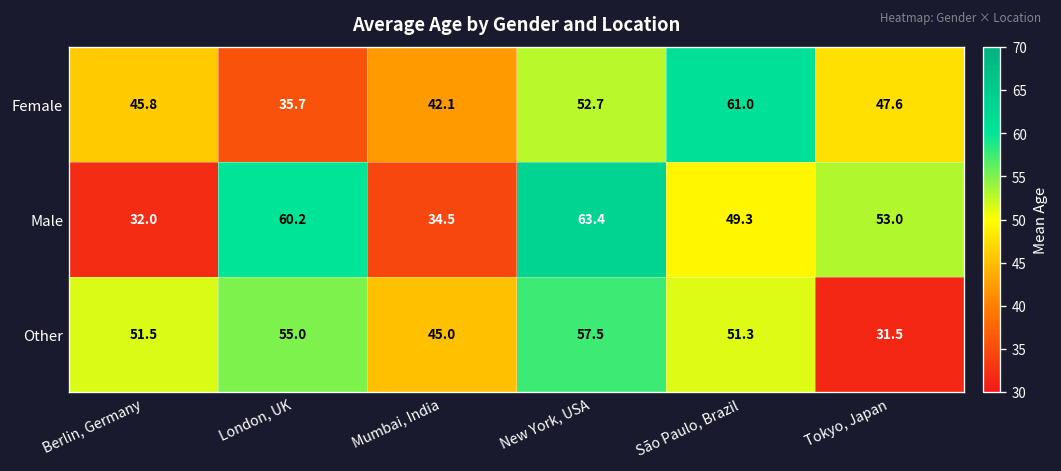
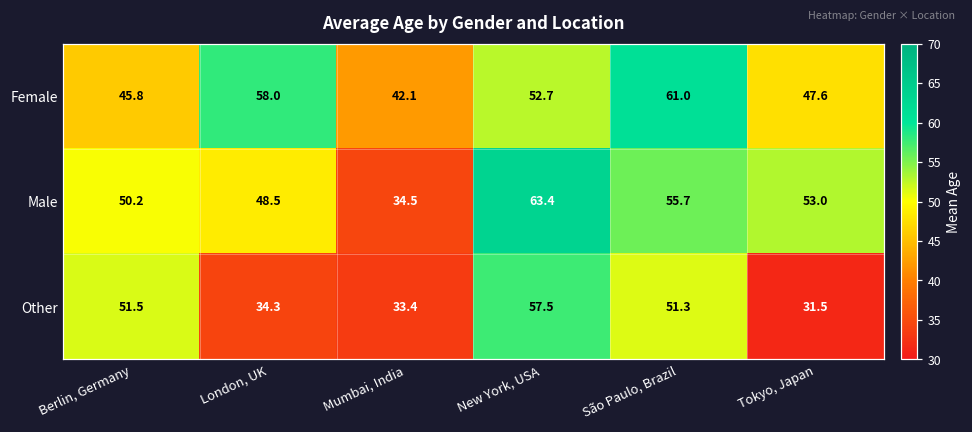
Female, London, UK: 35.7 -> 58.0
Male, Berlin, Germany: 32.0 -> 50.2
Male, London, UK: 60.2 -> 48.5
Male, São Paulo, Brazil: 49.3 -> 55.7
Other, London, UK: 55.0 -> 34.3
Other, Mumbai, India: 45.0 -> 33.4
